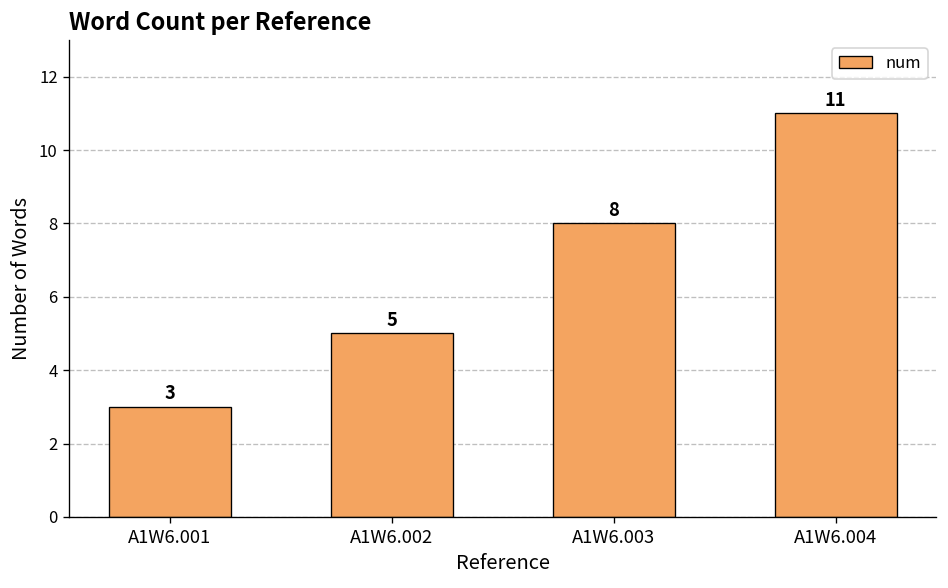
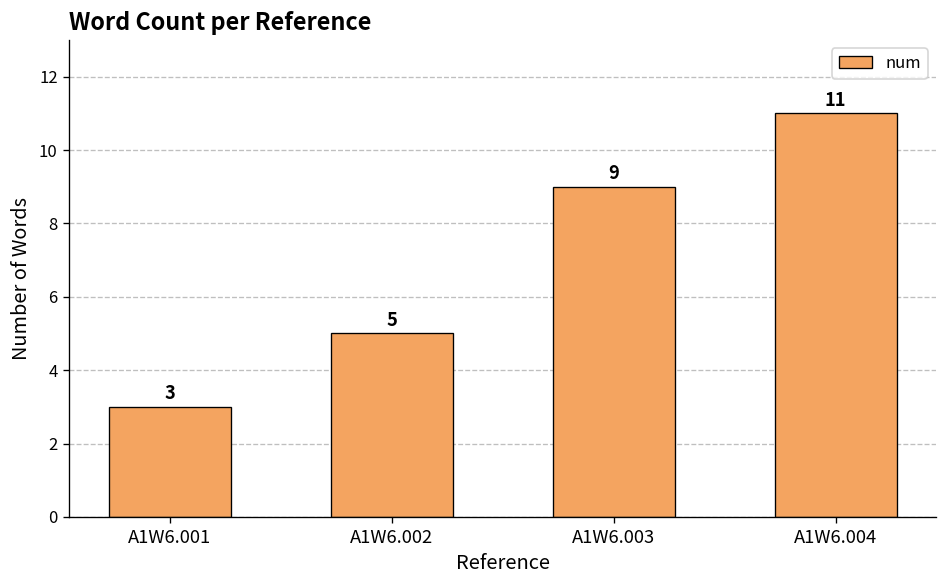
A1W6.003: 8 -> 9
